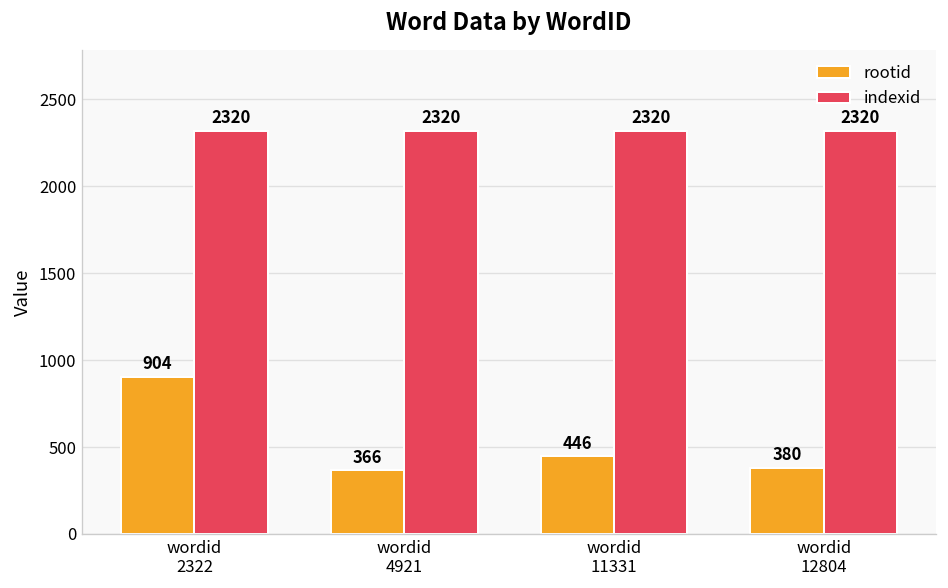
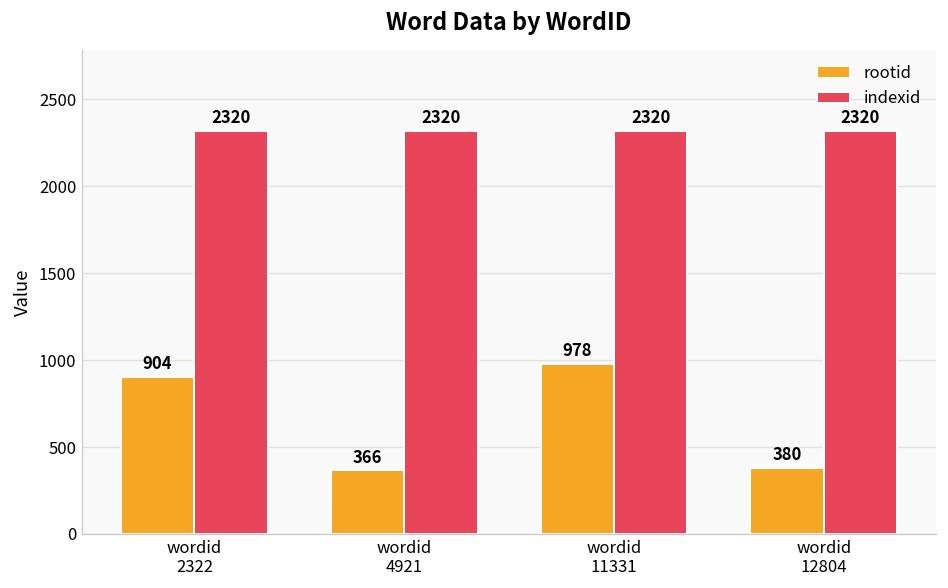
rootid, wordid 11331: 446 -> 978
